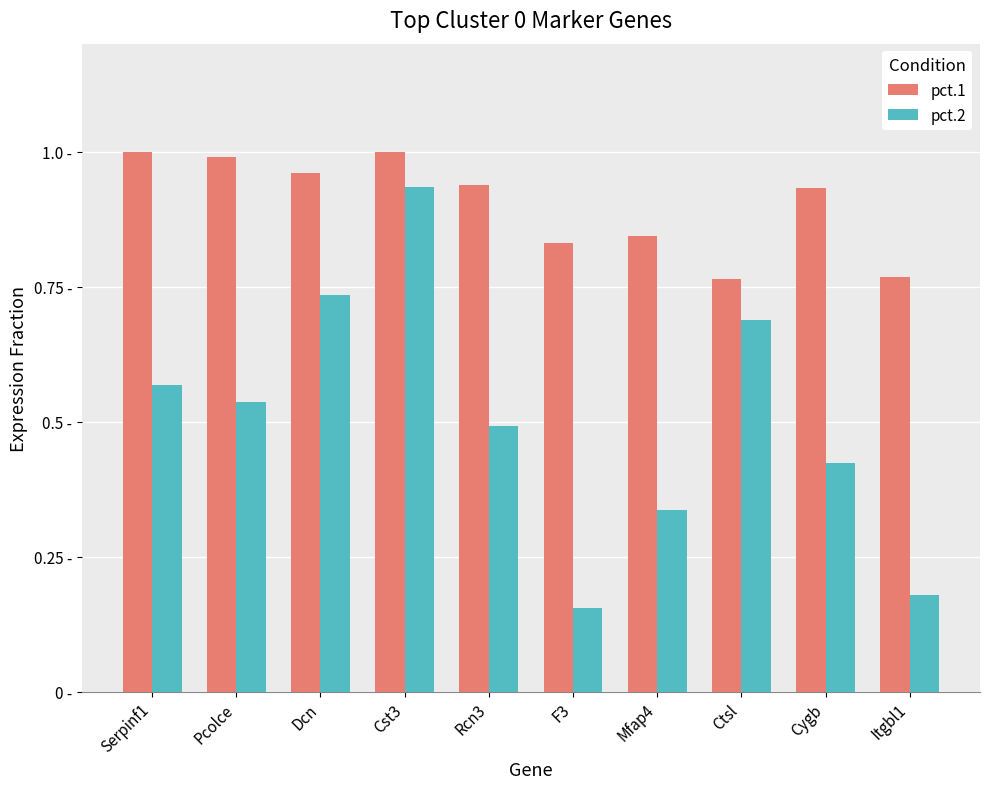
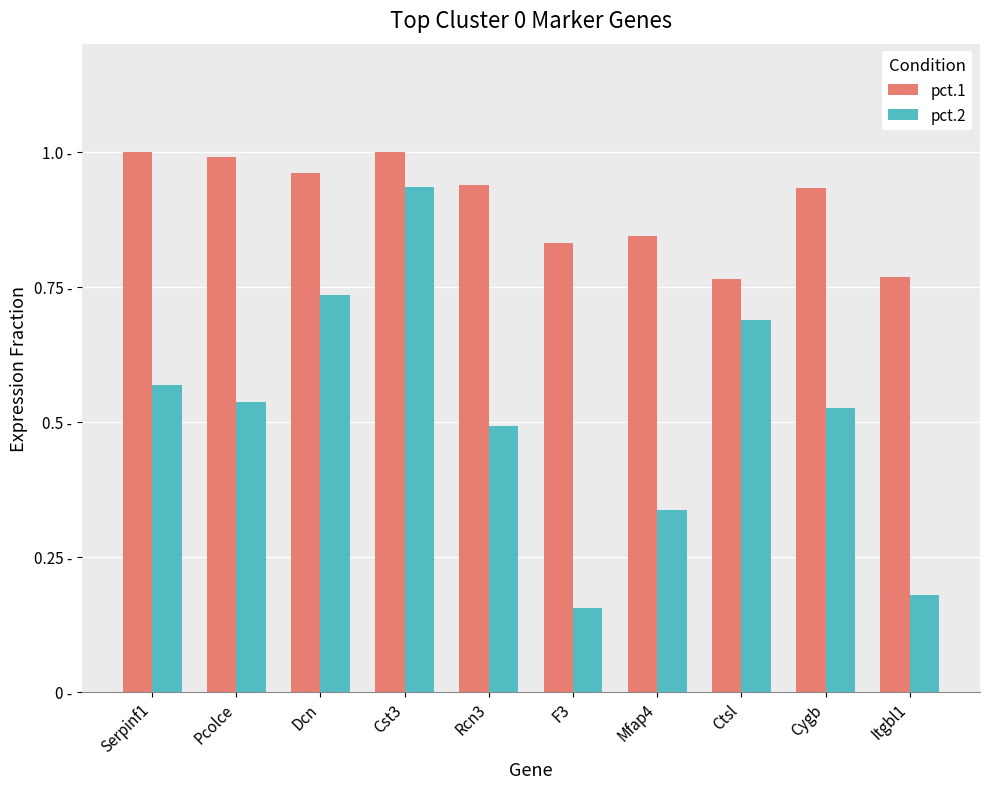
pct.2, Cygb: 0.42 - -> 0.53 -
